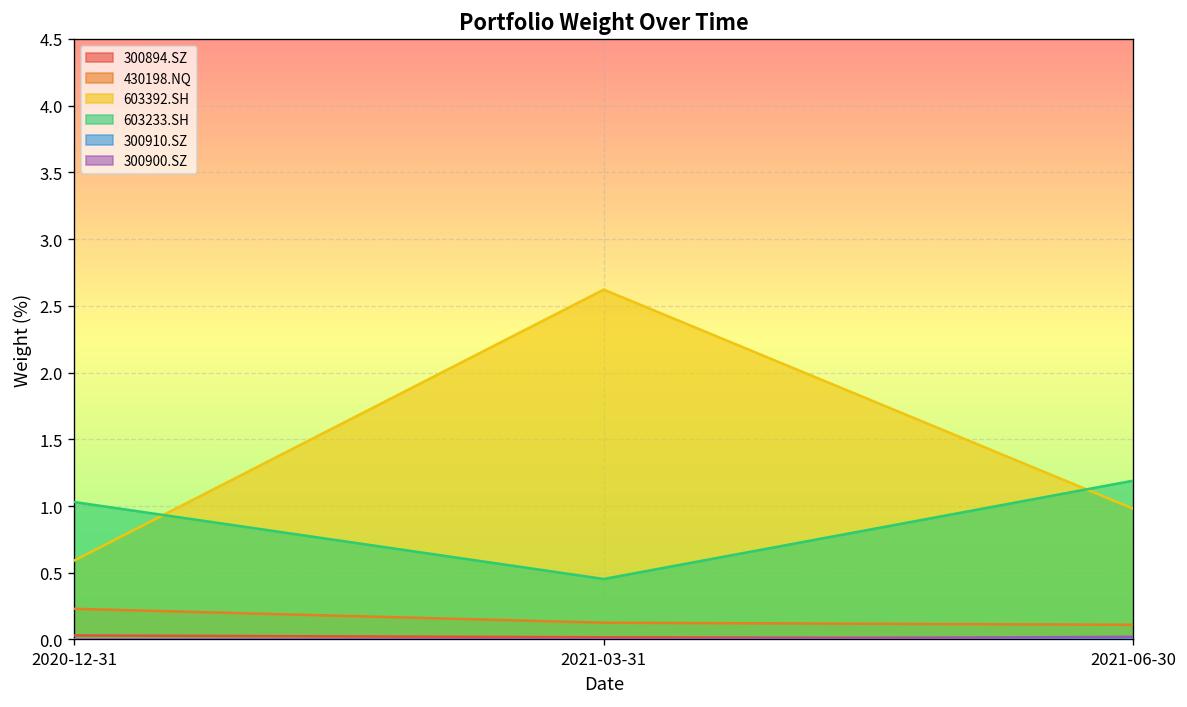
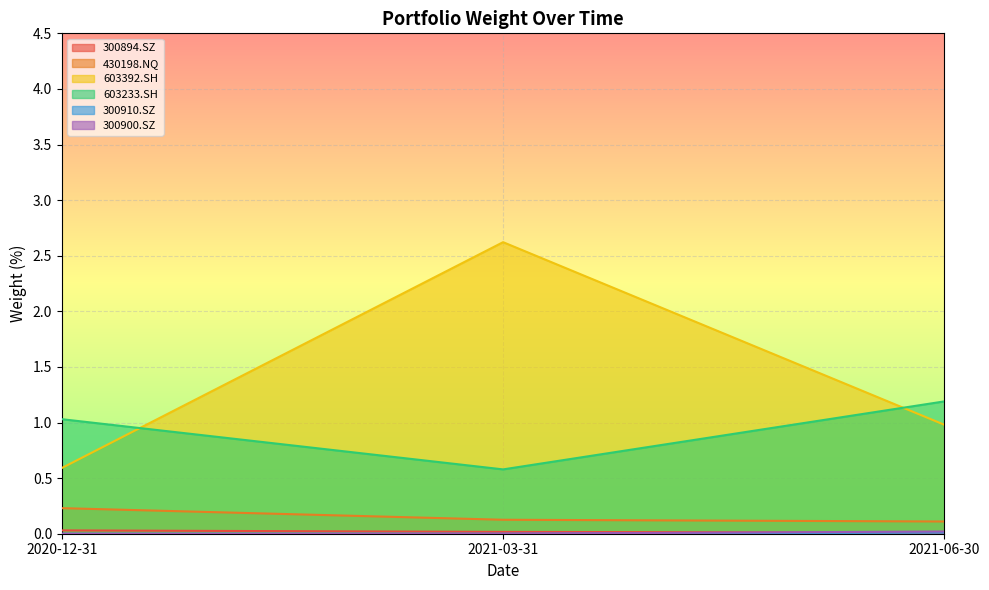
603233.SH, 2021-03-31: 0.45 -> 0.58
